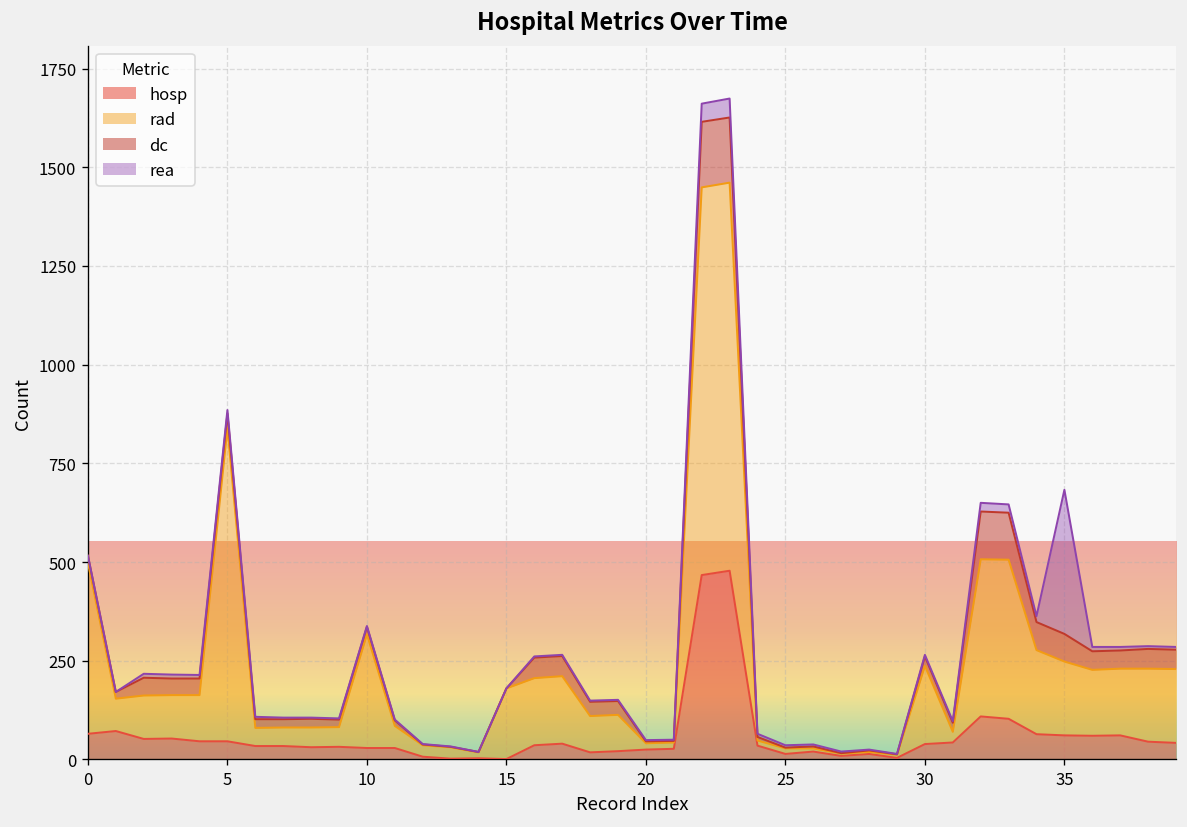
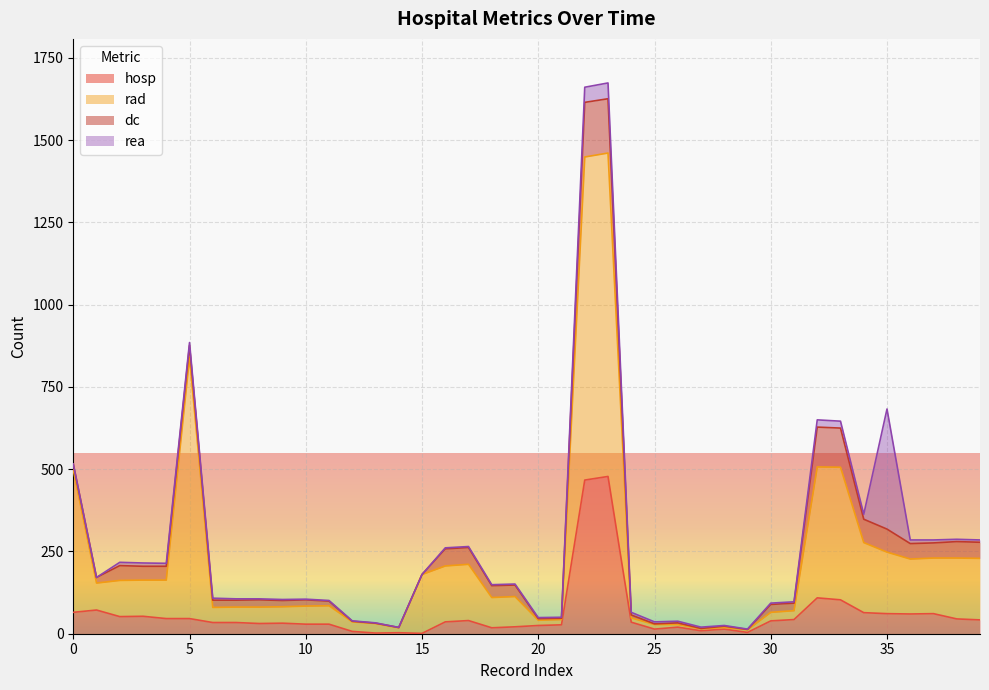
rad, 10: 290 -> 60
rad, 30: 200 -> 30
